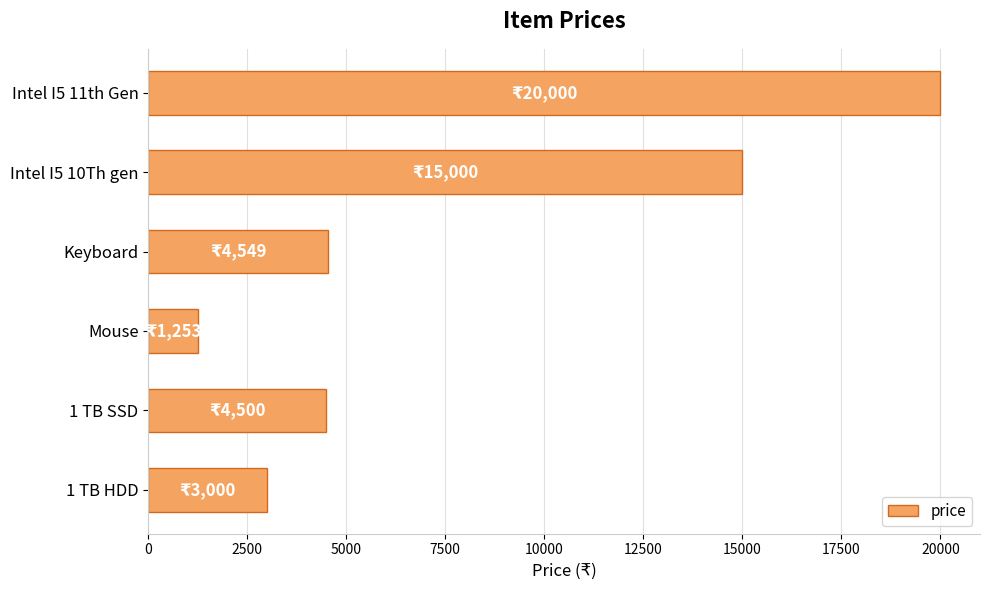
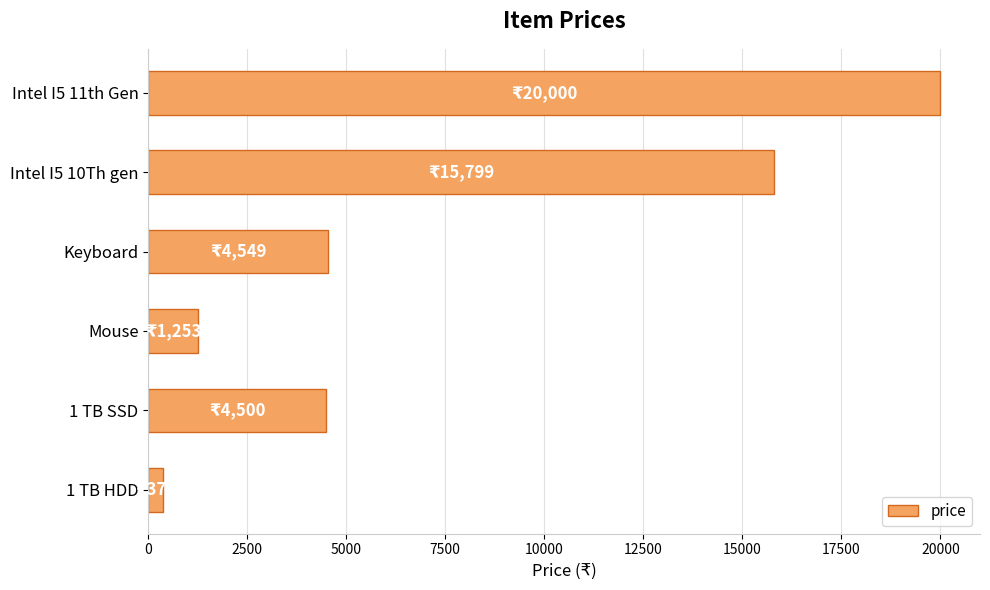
Intel I5 10Th gen: 15,000 -> 15,799
1 TB HDD: 3000 -> 400
